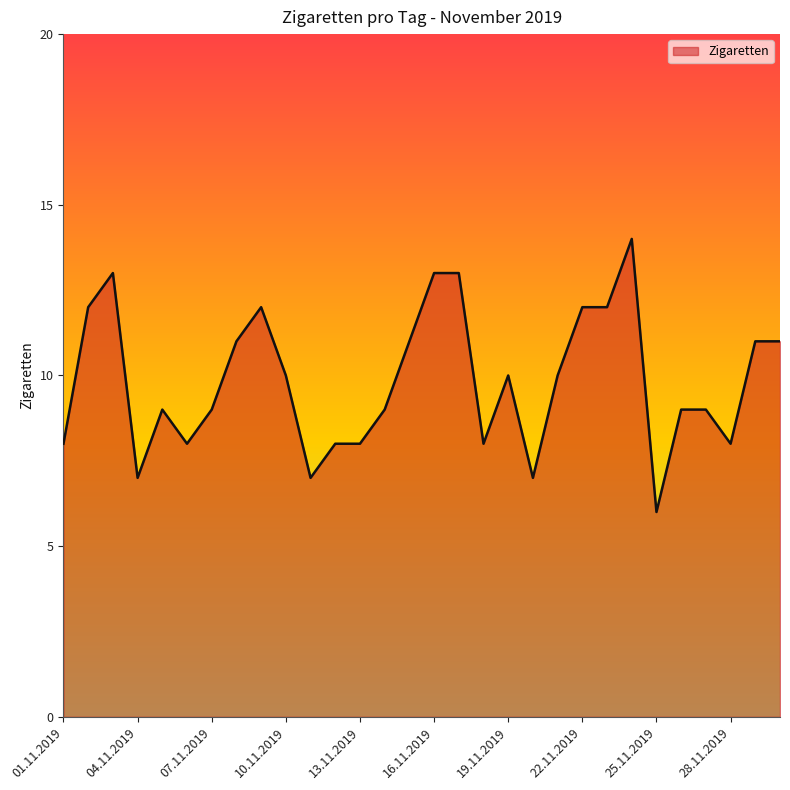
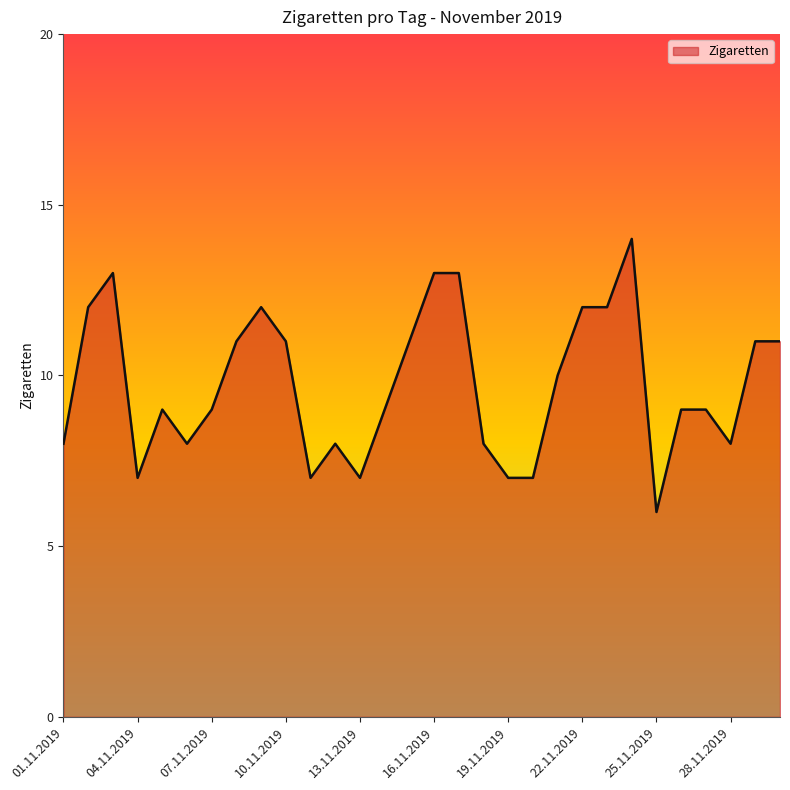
10.11.2019: 10 -> 11
13.11.2019: 8 -> 7
19.11.2019: 10 -> 7
